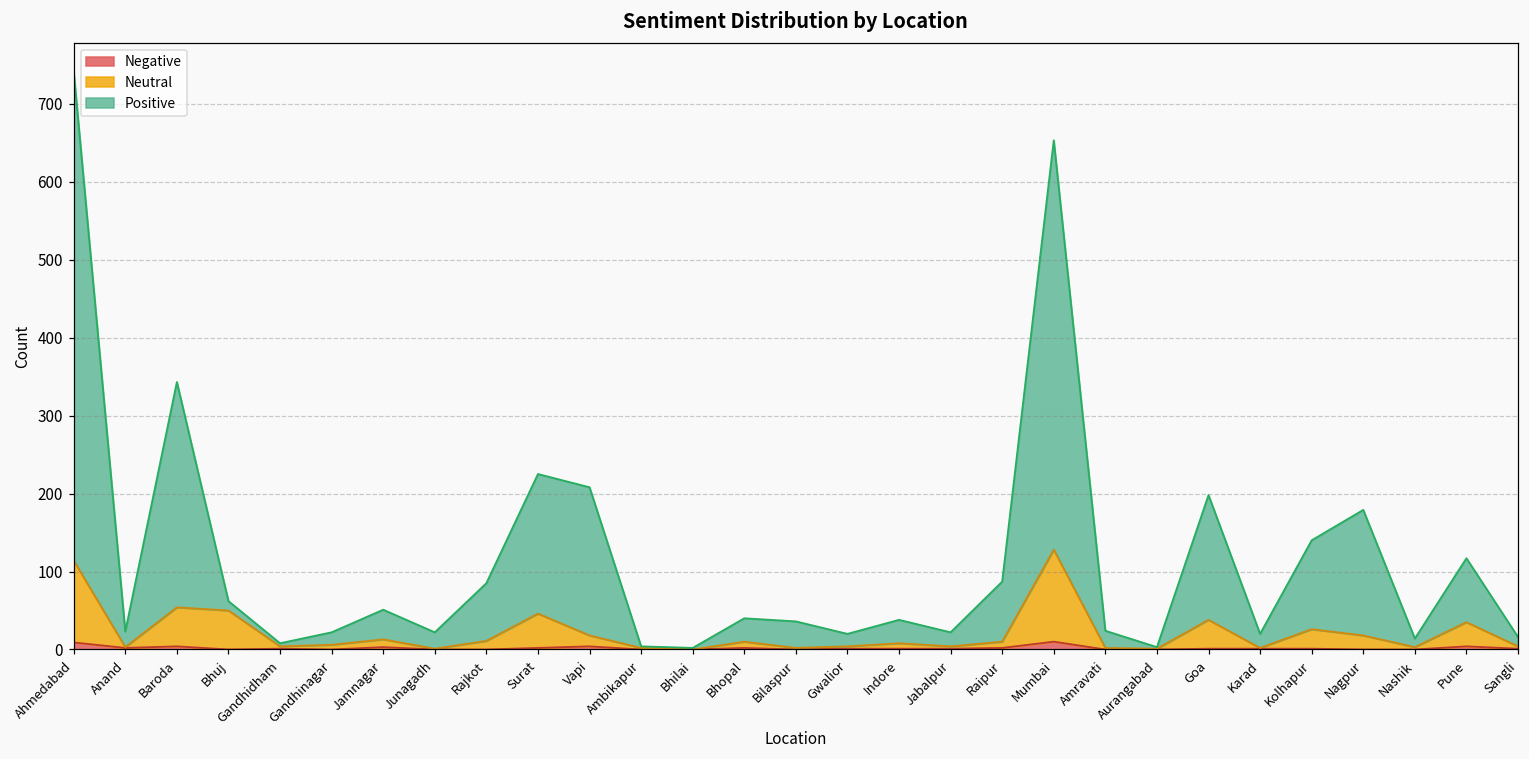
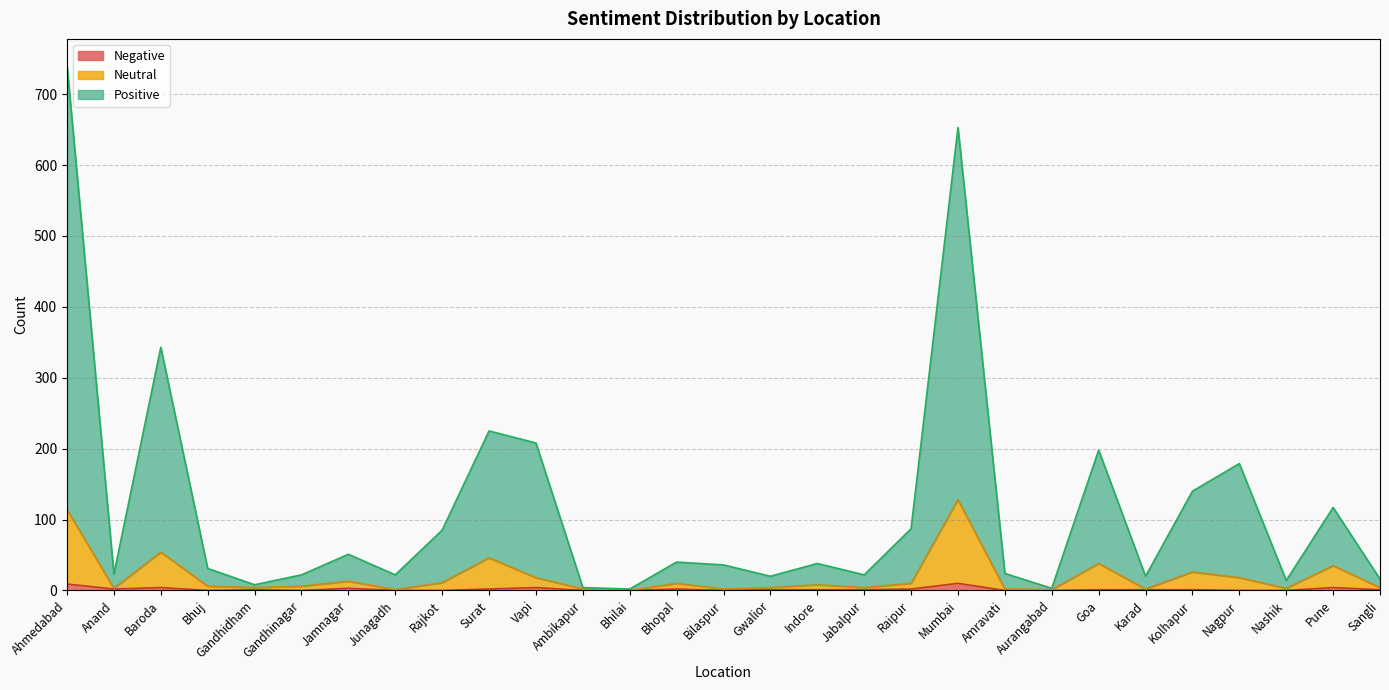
Neutral, Bhuj: 50 -> 10
Positive, Bhuj: 10 -> 30
